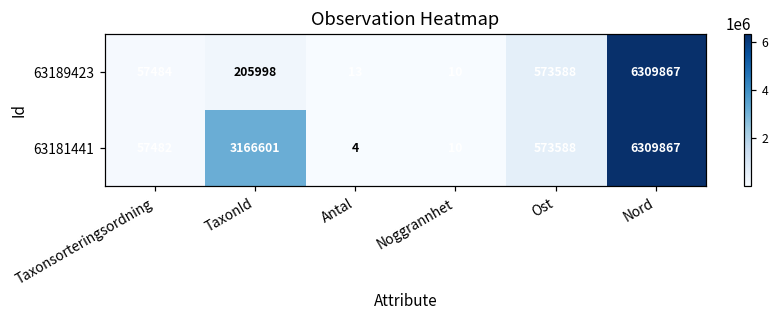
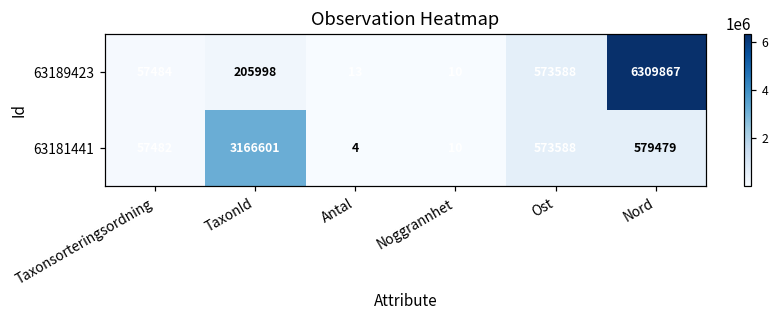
63181441, Nord: 6309867 -> 579479
